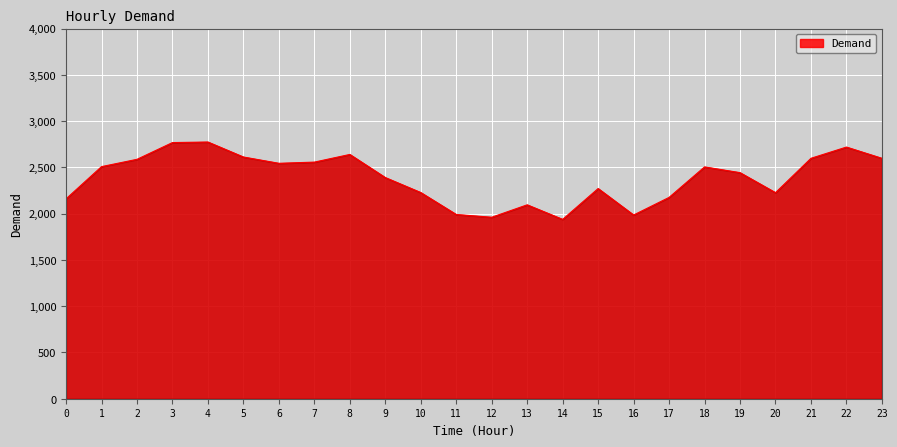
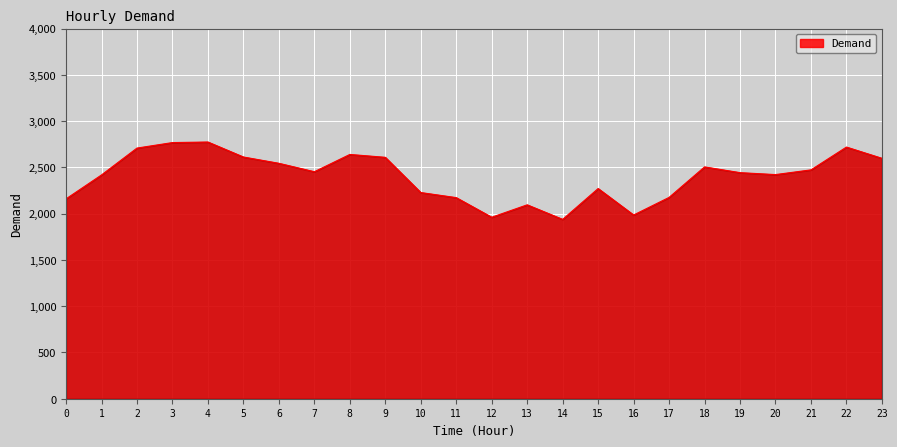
1: 2,500 -> 2,400
2: 2,600 -> 2,700
7: 2,600 -> 2,500
9: 2,400 -> 2,600
11: 2,000 -> 2,200
20: 2,200 -> 2,400
21: 2,600 -> 2,500
